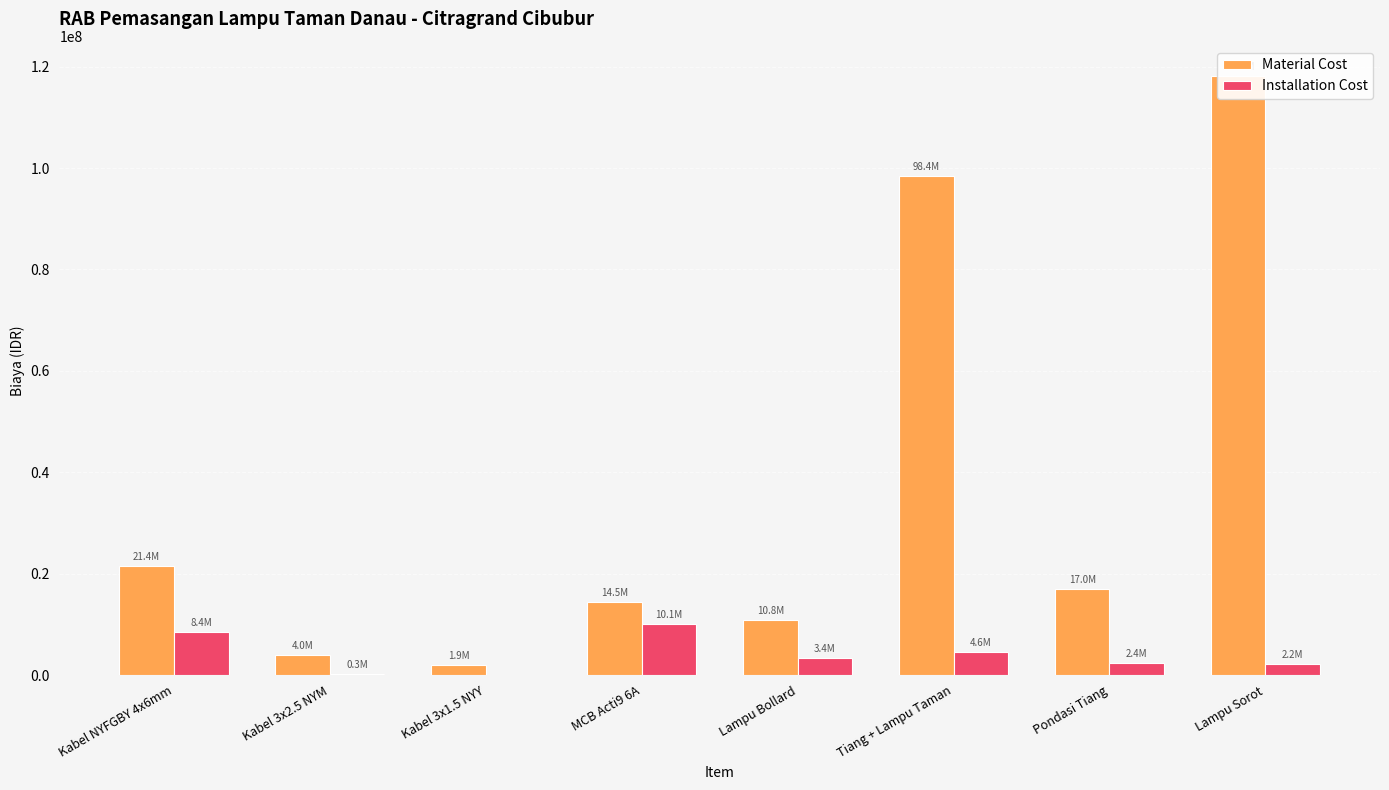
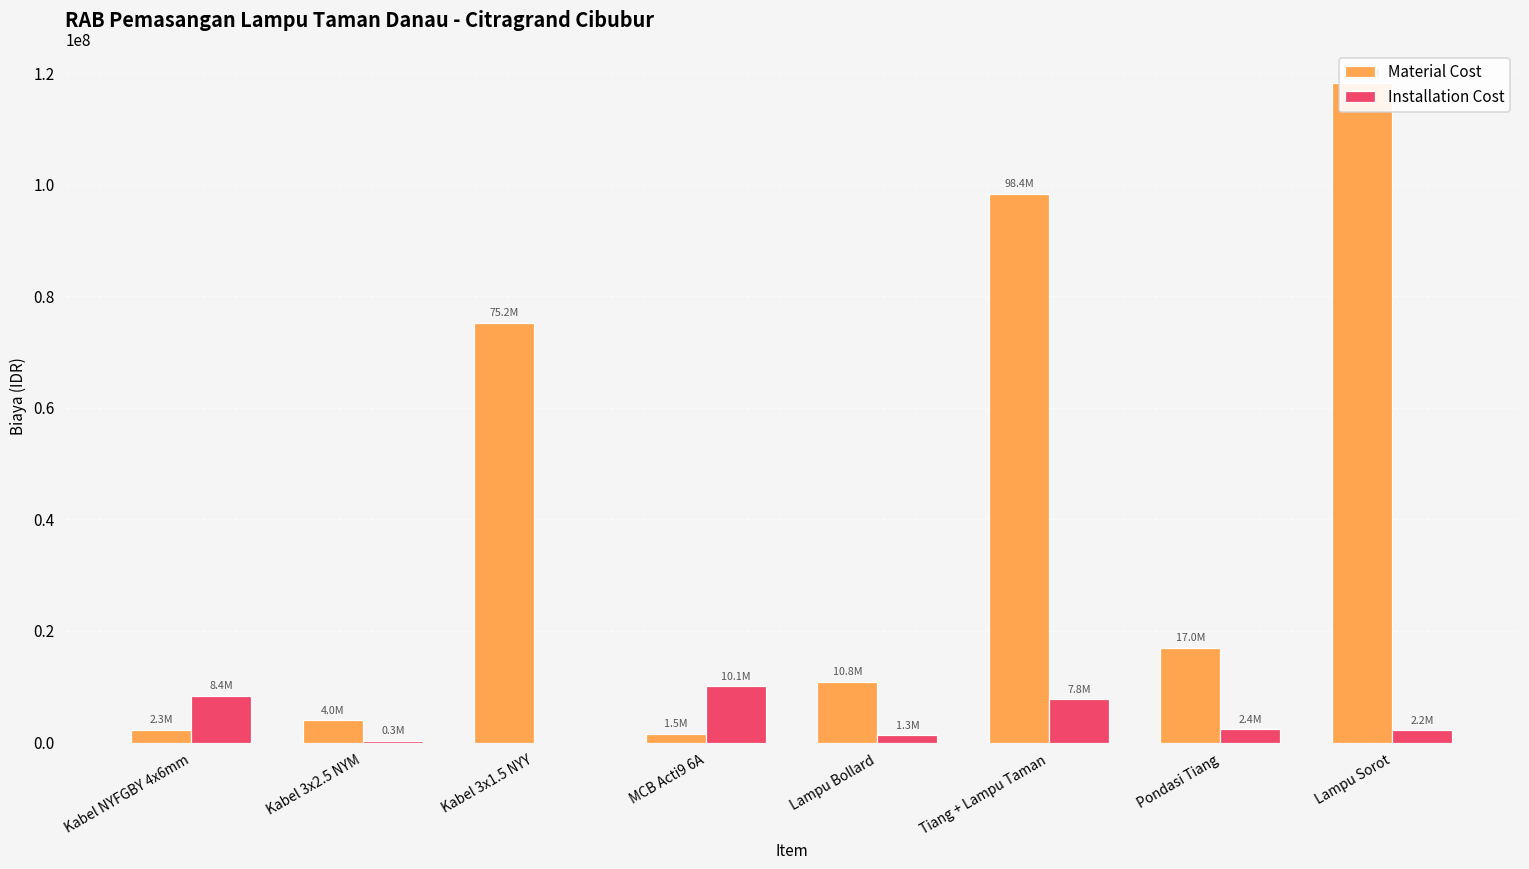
Material Cost, Kabel NYFGBY 4x6mm: 21.4M -> 2.3M
Material Cost, Kabel 3x1.5 NYY: 1.9M -> 75.2M
Material Cost, MCB Acti9 6A: 14.5M -> 1.5M
Installation Cost, Lampu Bollard: 3.4M -> 1.3M
Installation Cost, Tiang + Lampu Taman: 4.6M -> 7.8M
